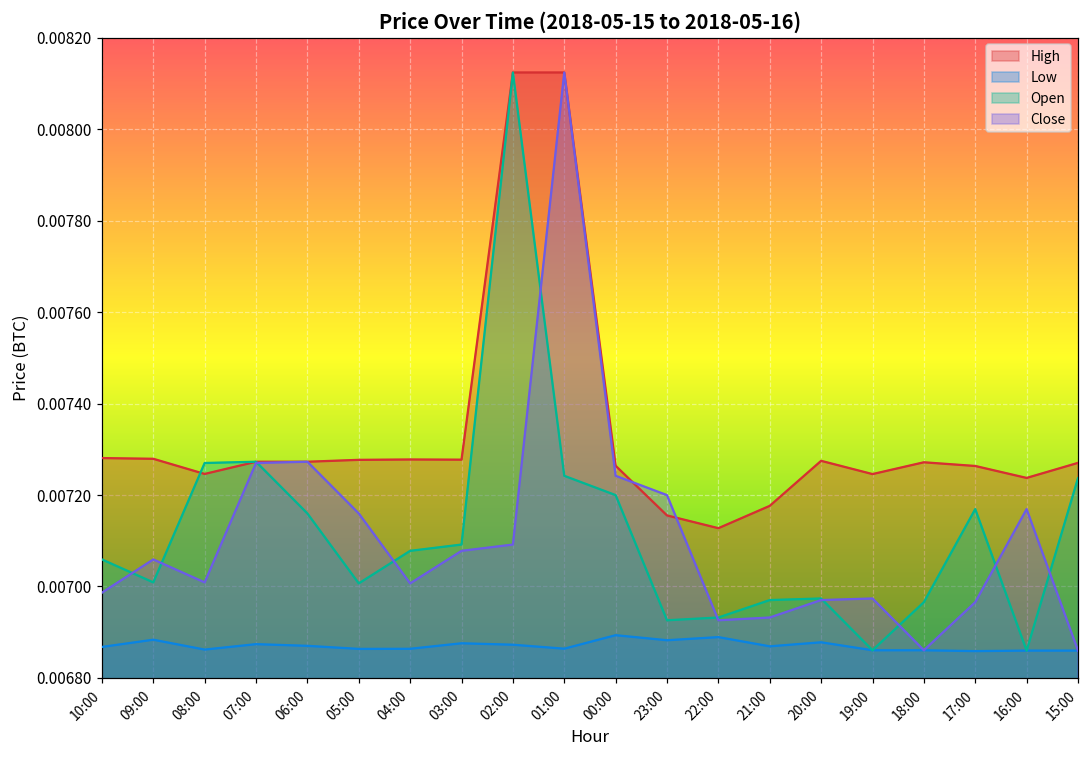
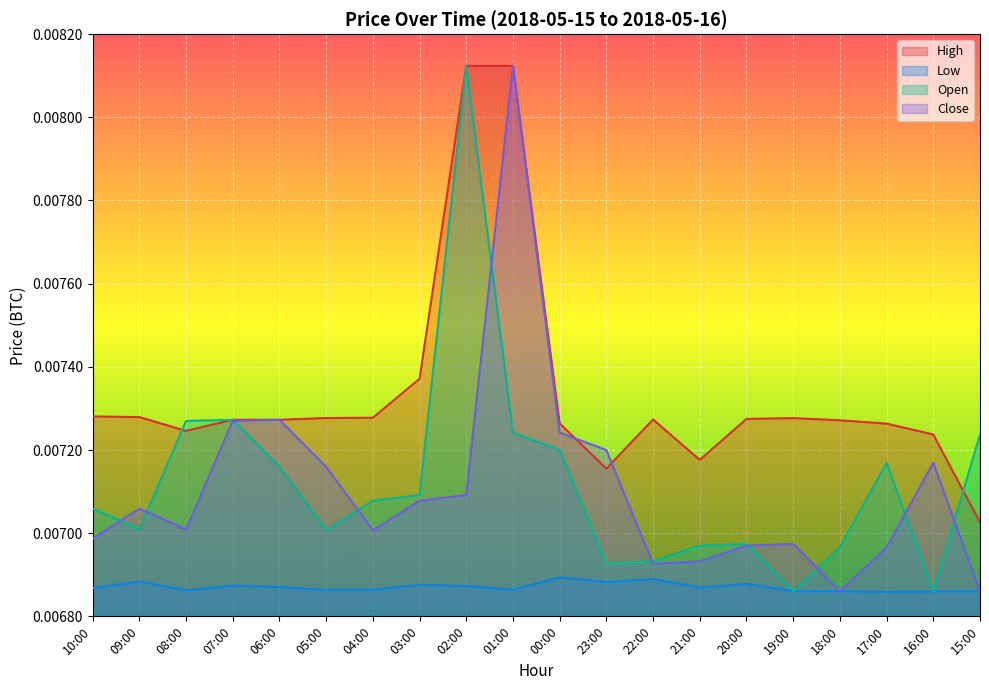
High, 03:00: 0.00728 -> 0.00737
High, 22:00: 0.00713 -> 0.00727
High, 19:00: 0.00725 -> 0.00728
High, 15:00: 0.00727 -> 0.00703
